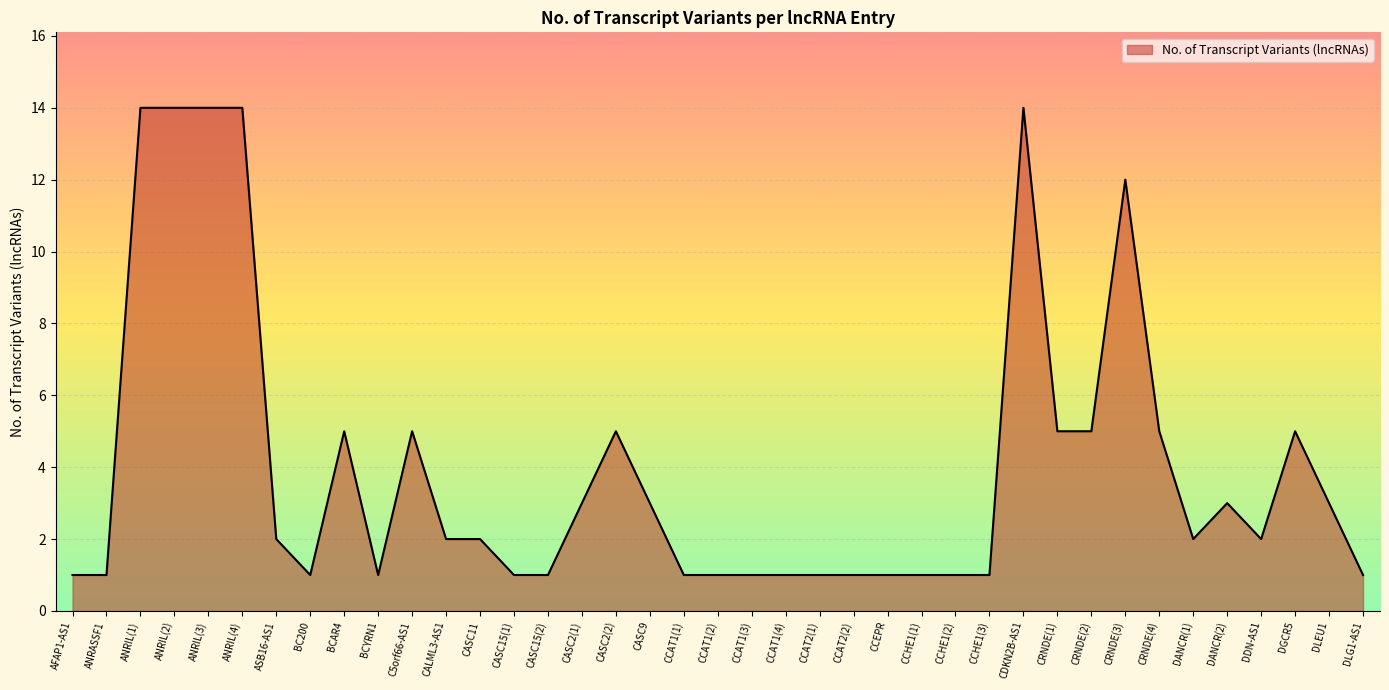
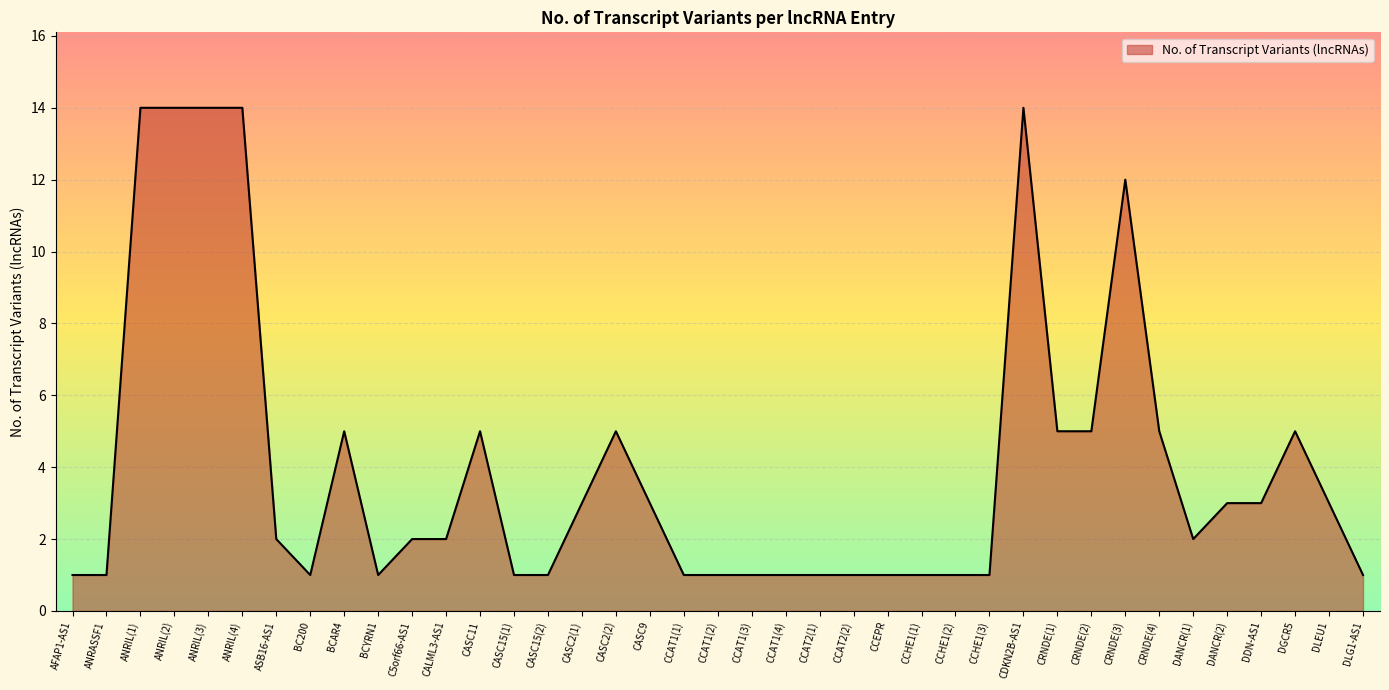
C5orf66-AS1: 5 -> 2
CASC11: 2 -> 5
DDN-AS1: 2 -> 3
